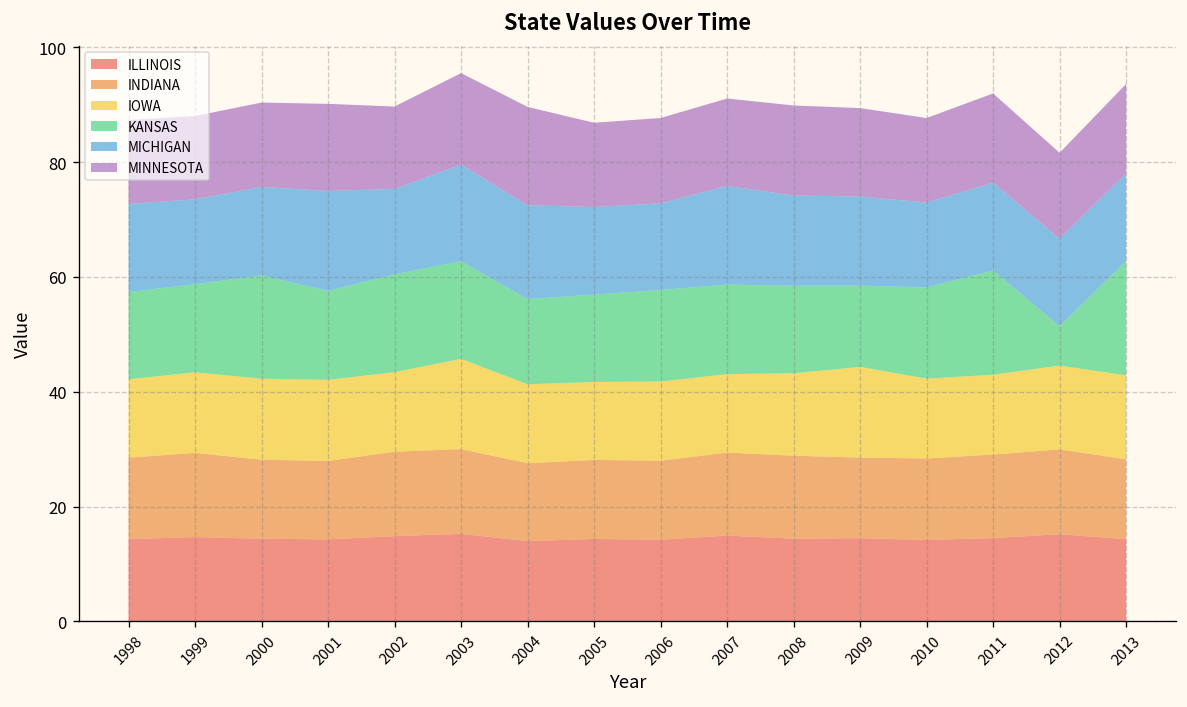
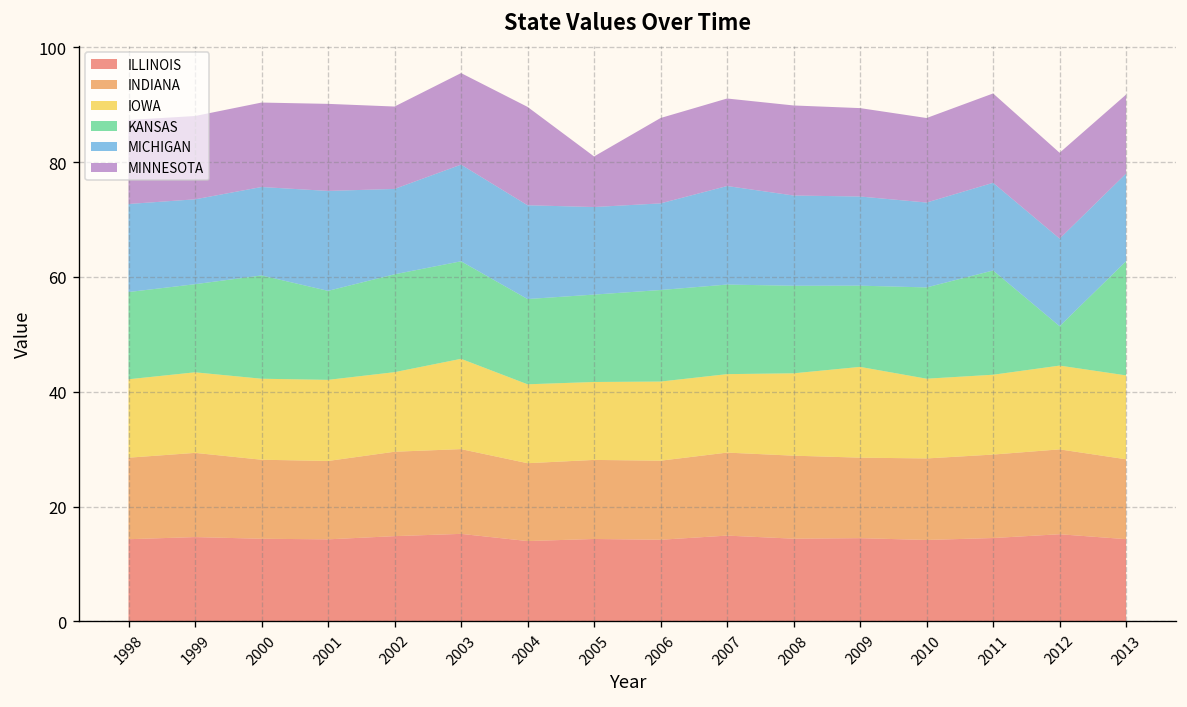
MINNESOTA, 2005: 15 -> 9
MINNESOTA, 2013: 16 -> 14
